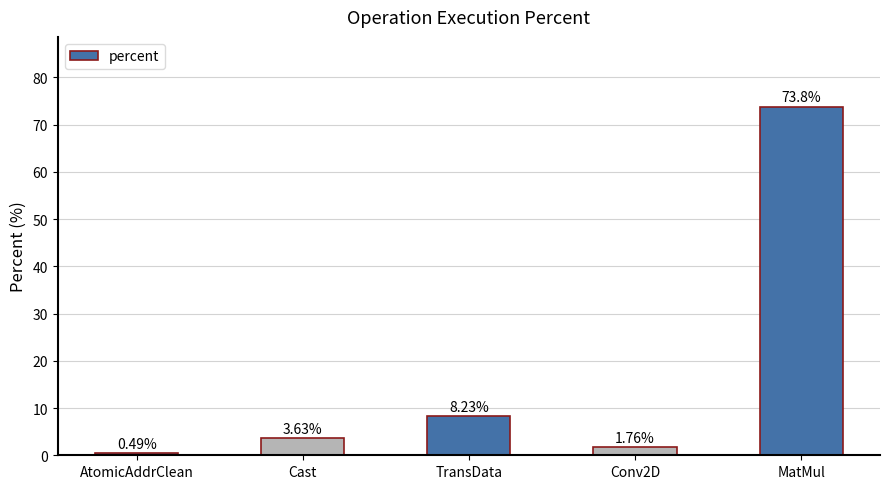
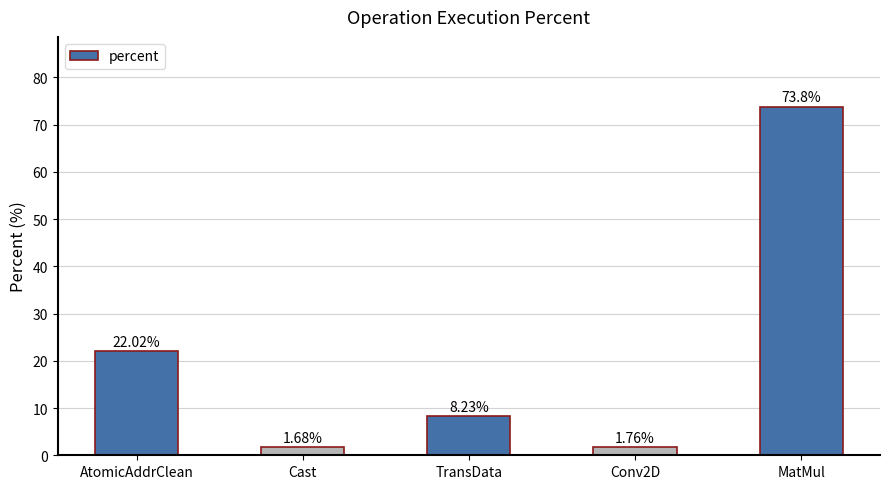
AtomicAddrClean: 0.49% -> 22.02%
Cast: 3.63% -> 1.68%
